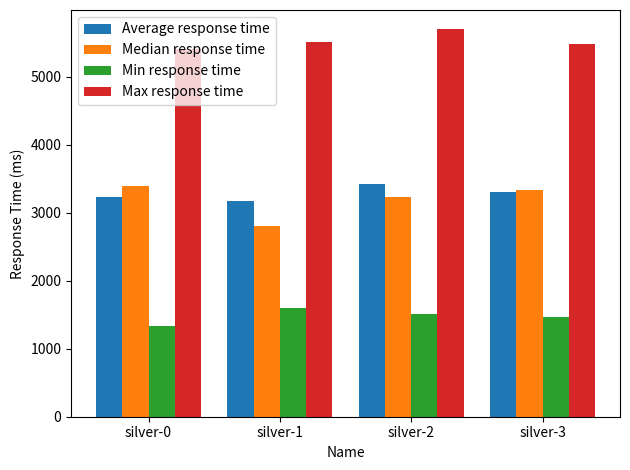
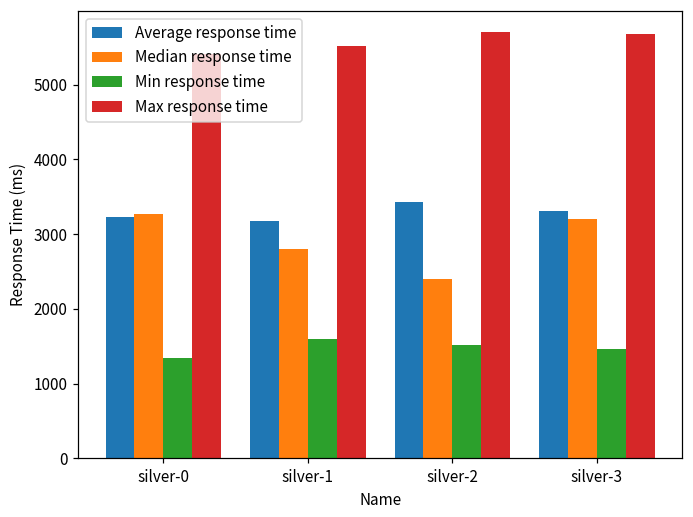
Median response time, silver-0: 3400 -> 3300
Median response time, silver-2: 3200 -> 2400
Median response time, silver-3: 3300 -> 3200
Max response time, silver-3: 5500 -> 5700
